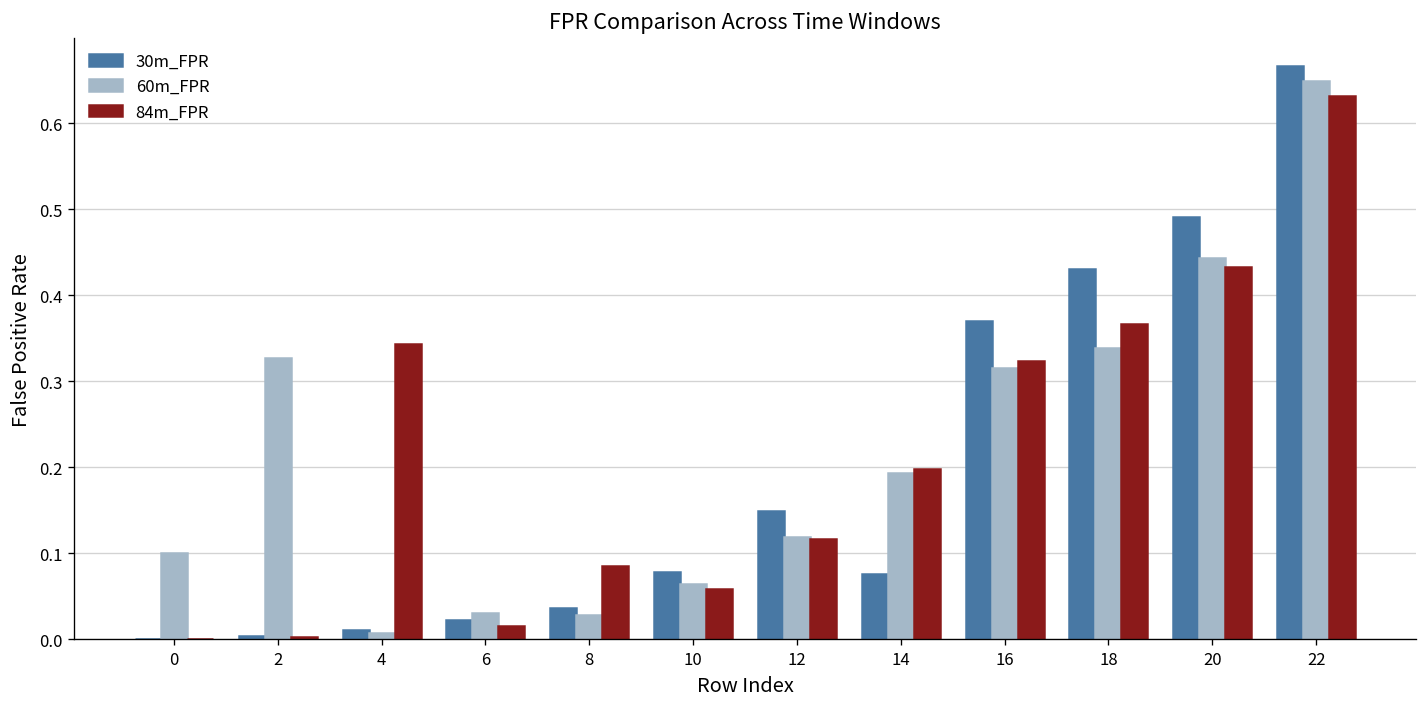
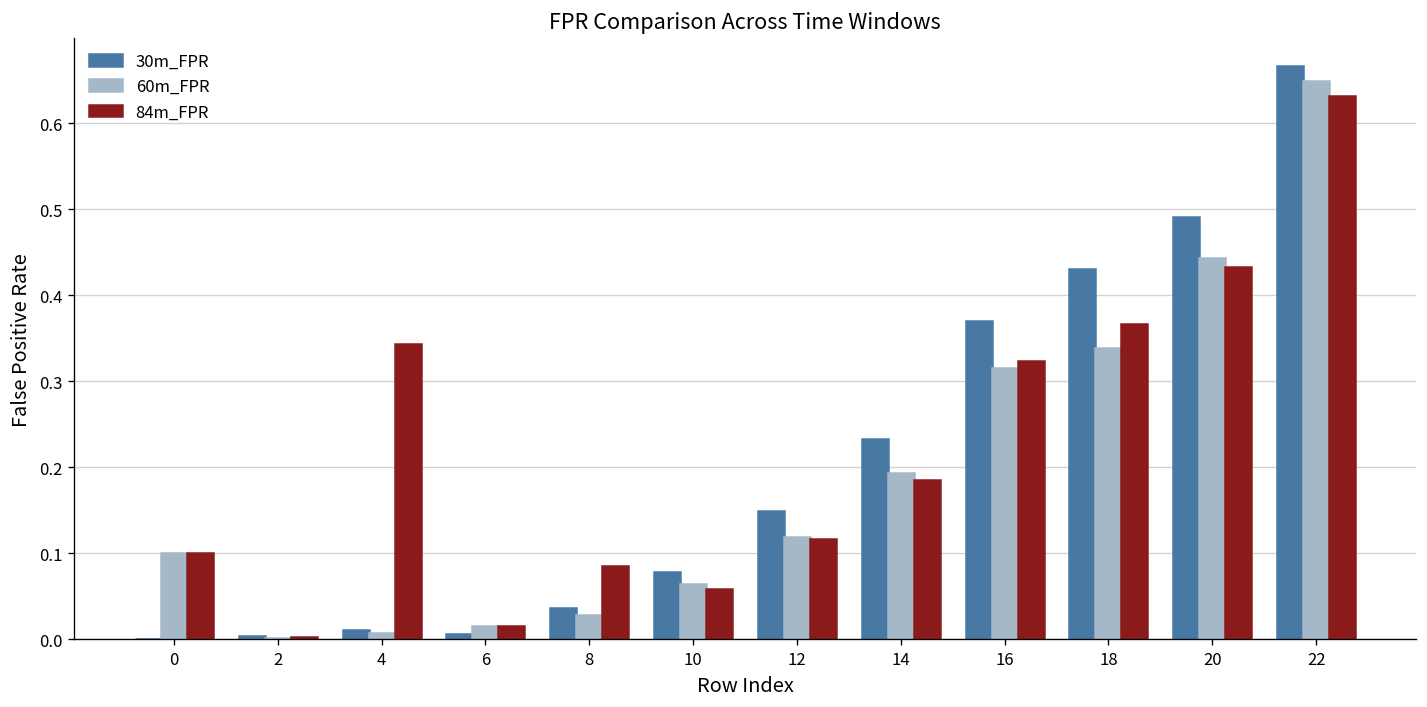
84m_FPR, 0: 0.0 -> 0.1
60m_FPR, 2: 0.33 -> 0.00
30m_FPR, 6: 0.02 -> 0.01
60m_FPR, 6: 0.03 -> 0.02
30m_FPR, 14: 0.08 -> 0.23
84m_FPR, 14: 0.20 -> 0.19
